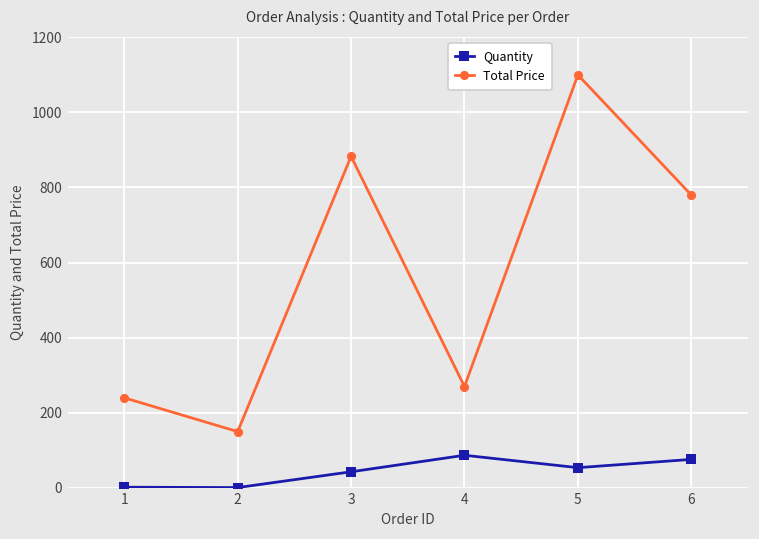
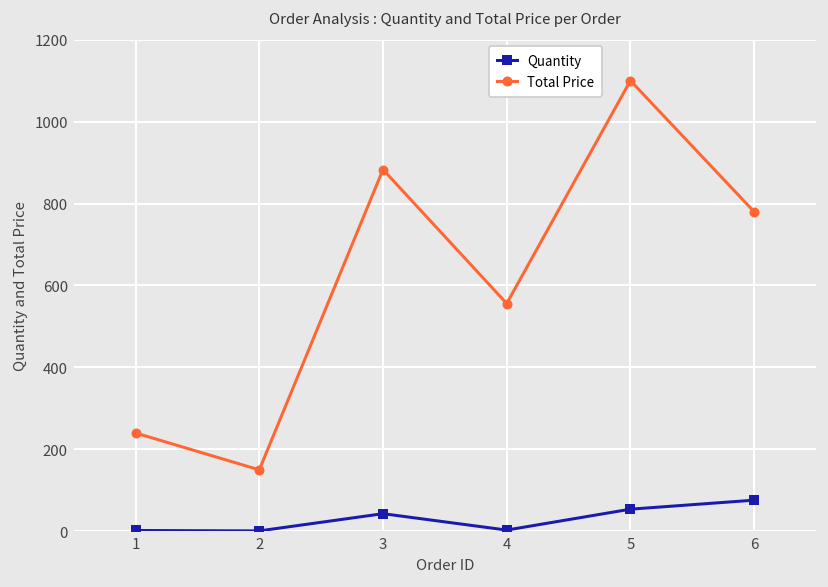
Quantity, 4: 90 -> 0
Total Price, 4: 270 -> 560
